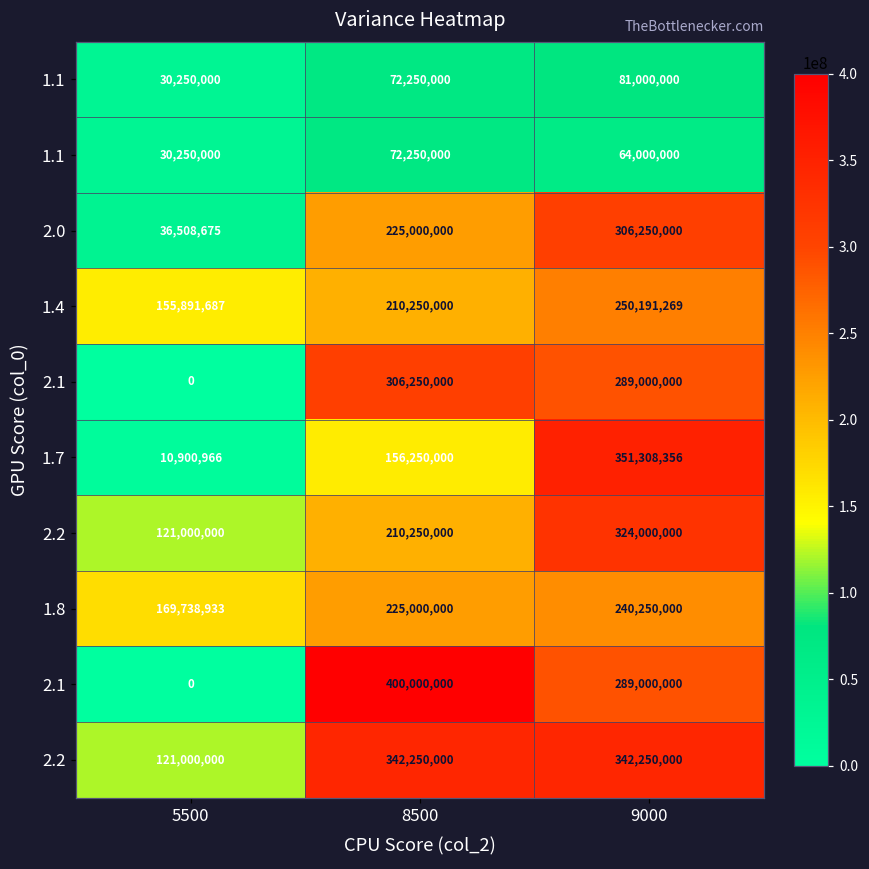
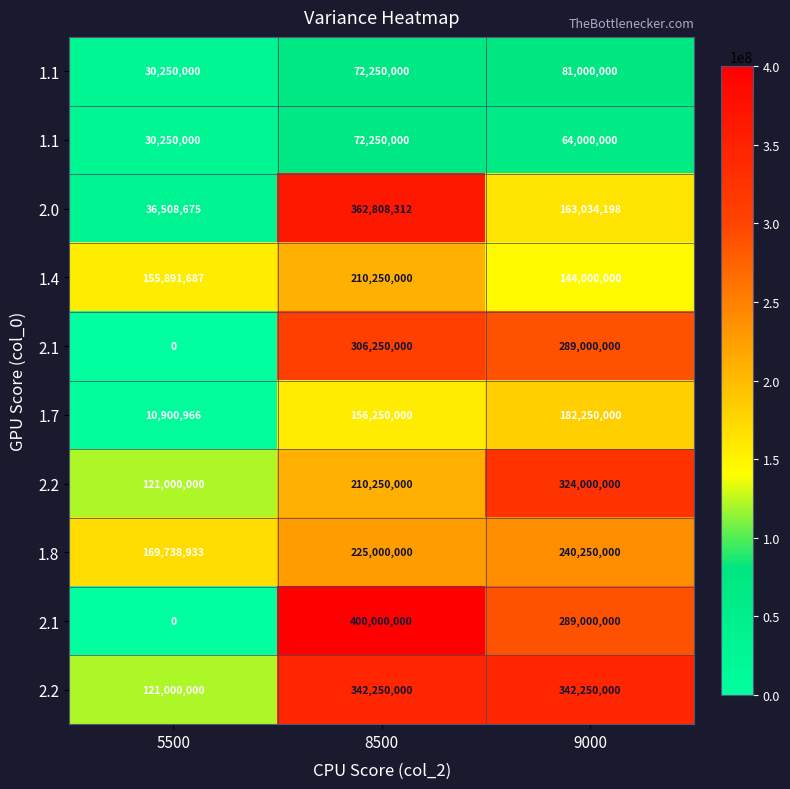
2.0, 8500: 225,000,000 -> 362,808,312
2.0, 9000: 306,250,000 -> 163,034,198
1.4, 9000: 250,191,269 -> 144,000,000
1.7, 9000: 351,308,356 -> 182,250,000
